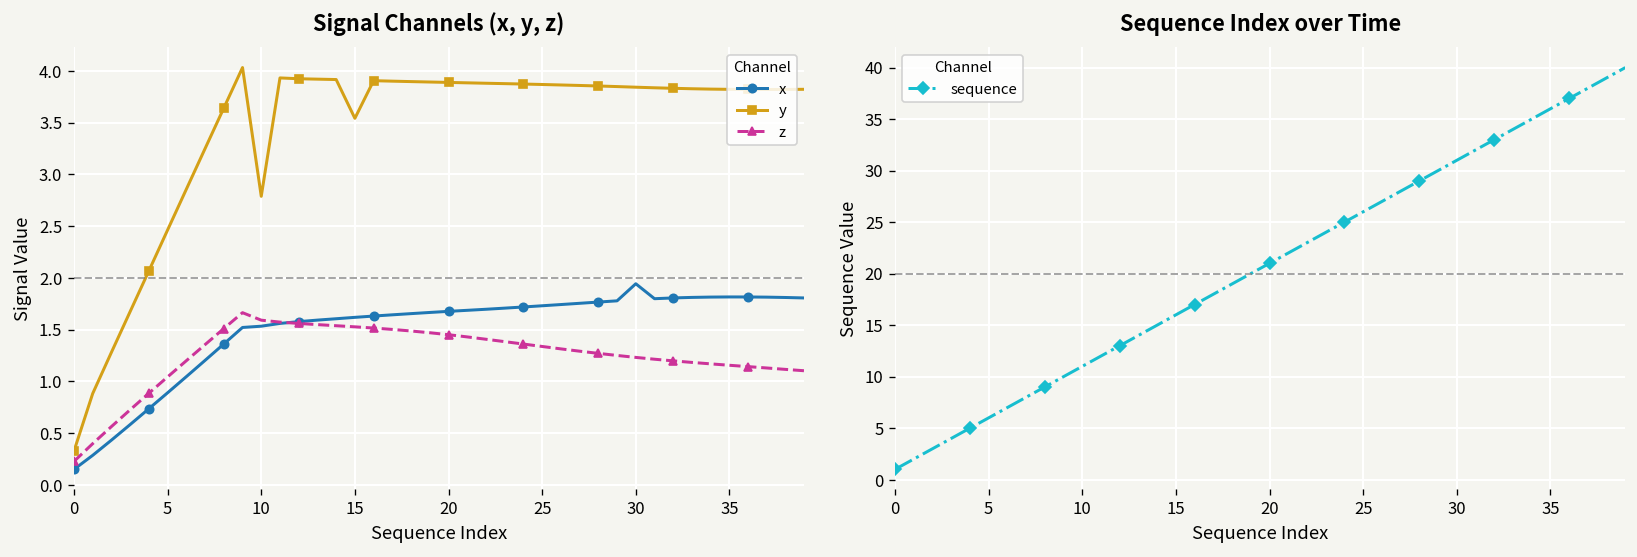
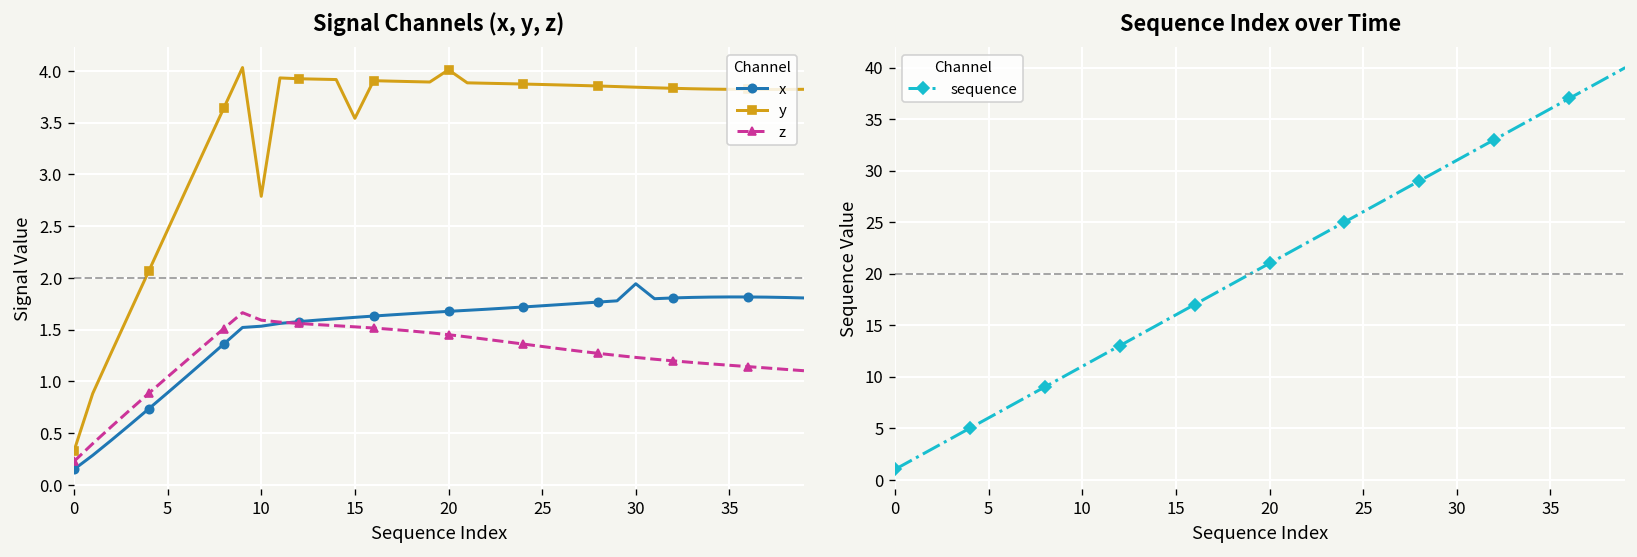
Signal Channels (x, y, z), y, 20: 3.9 -> 4.0
